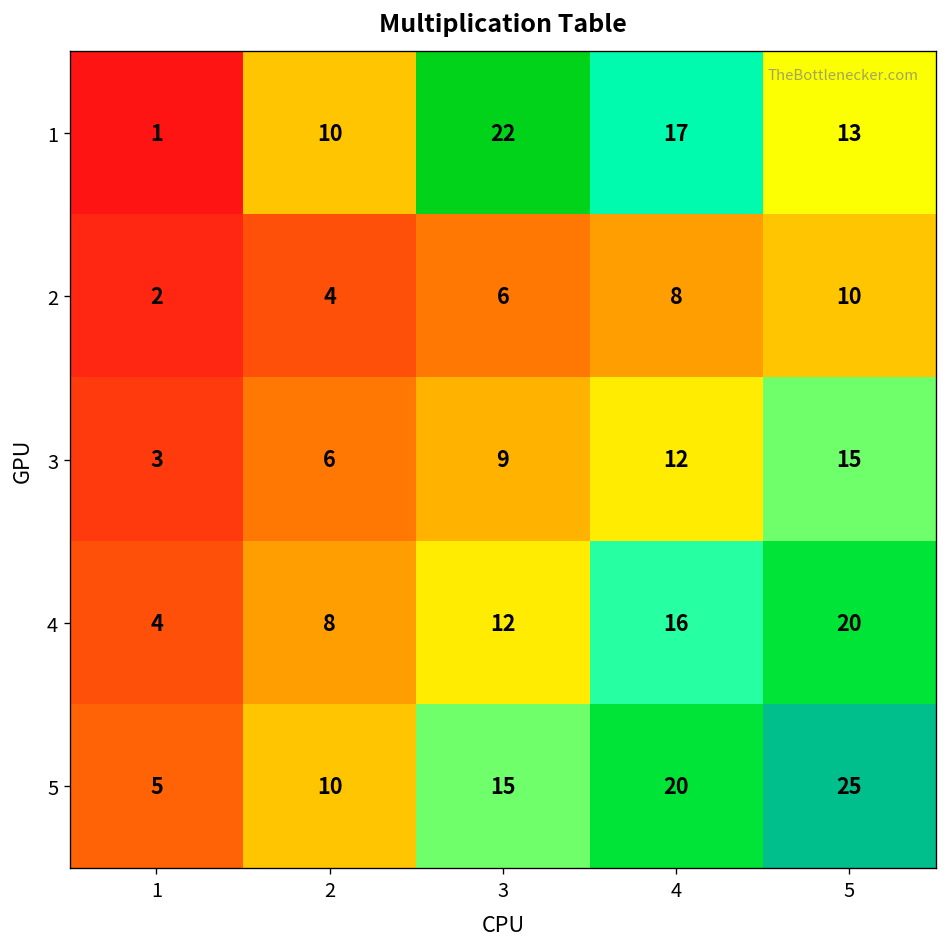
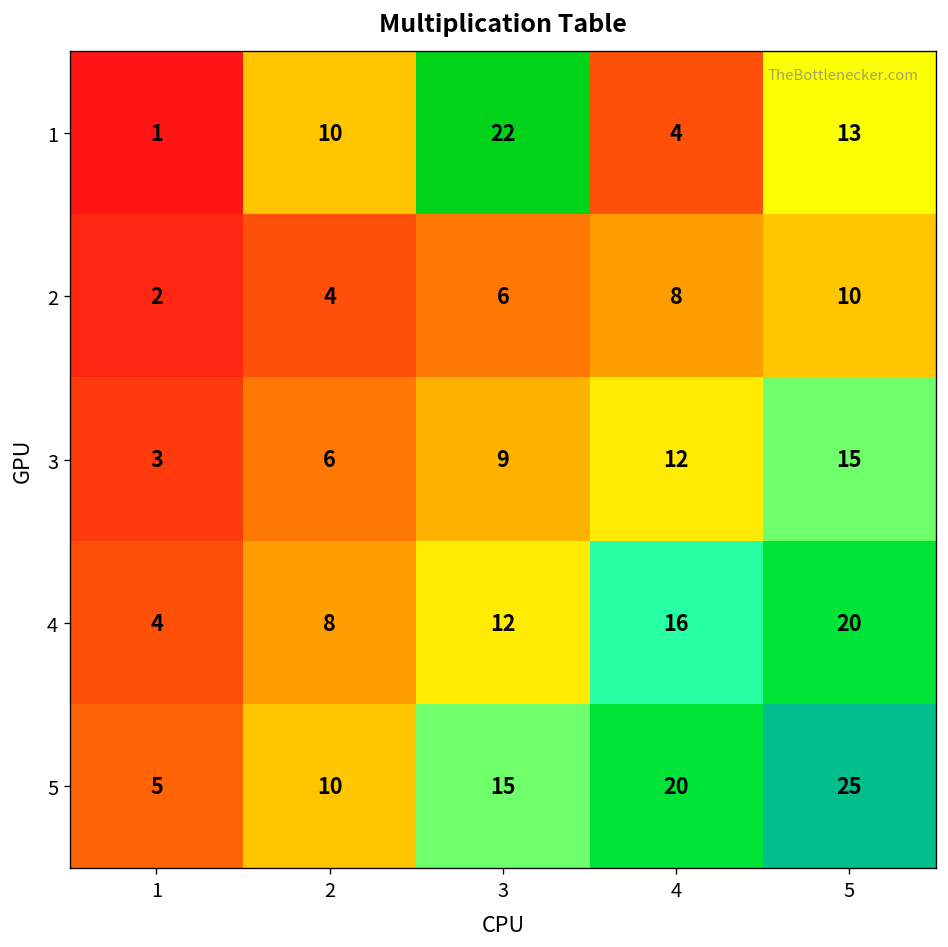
1, 4: 17 -> 4
